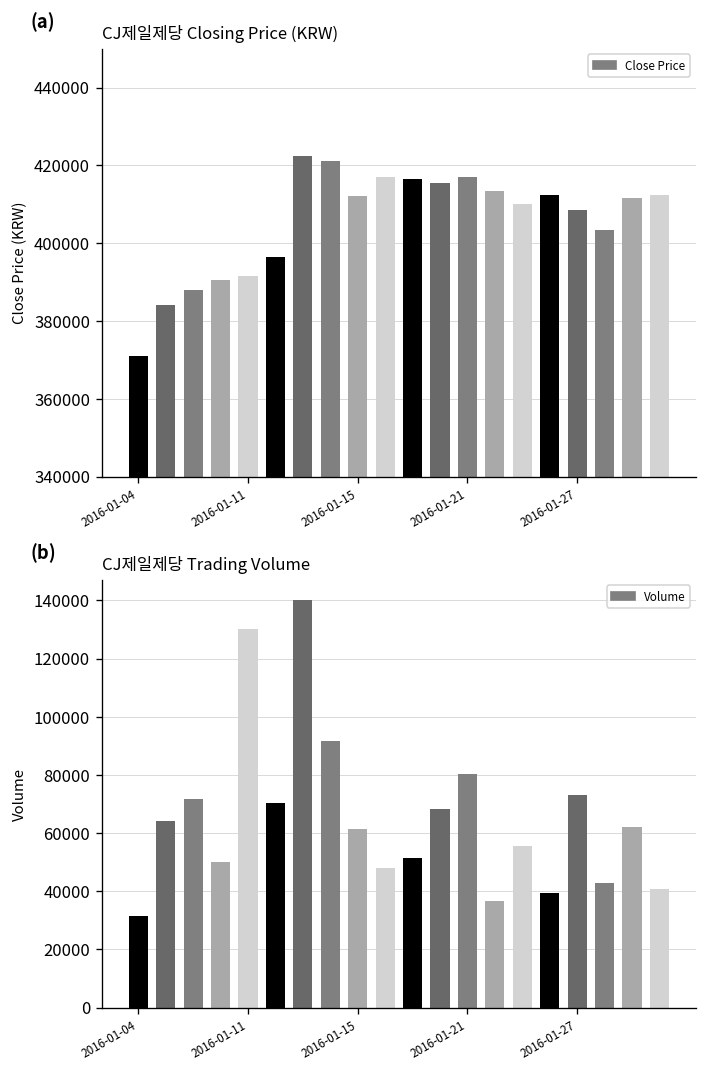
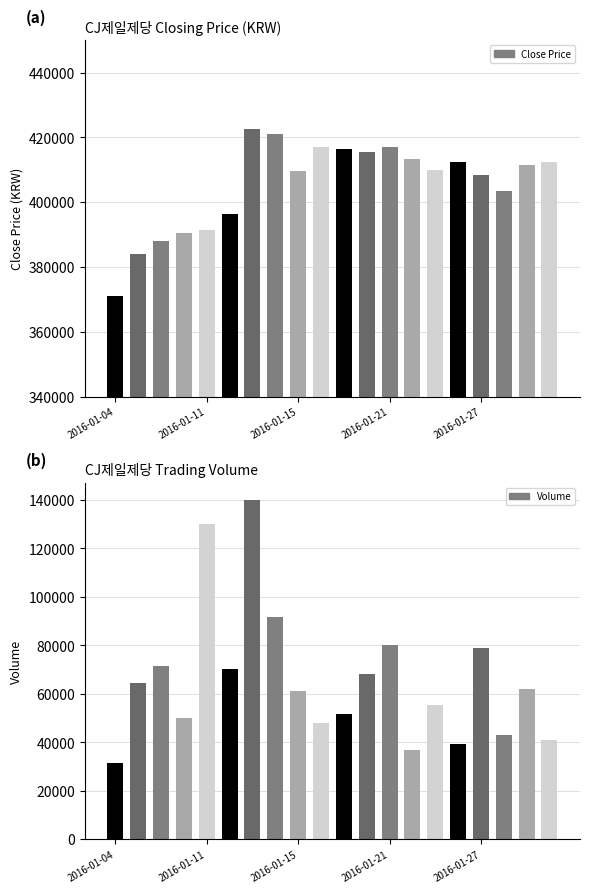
CJ제일제당 Closing Price (KRW), 2016-01-15: 412000 -> 410000
CJ제일제당 Trading Volume, 2016-01-27: 73000 -> 79000
